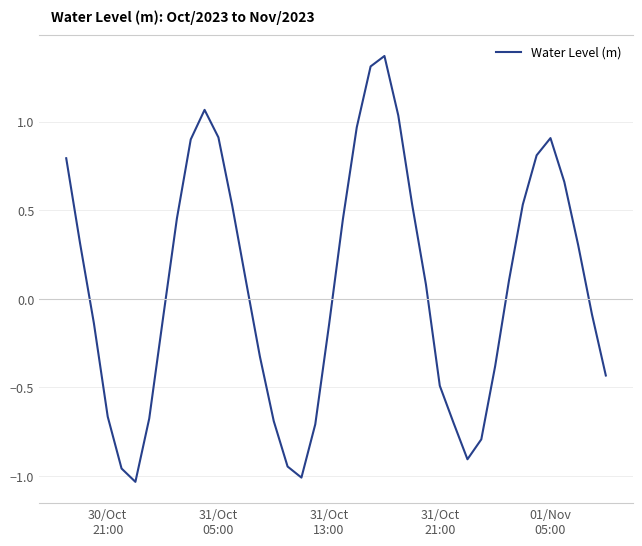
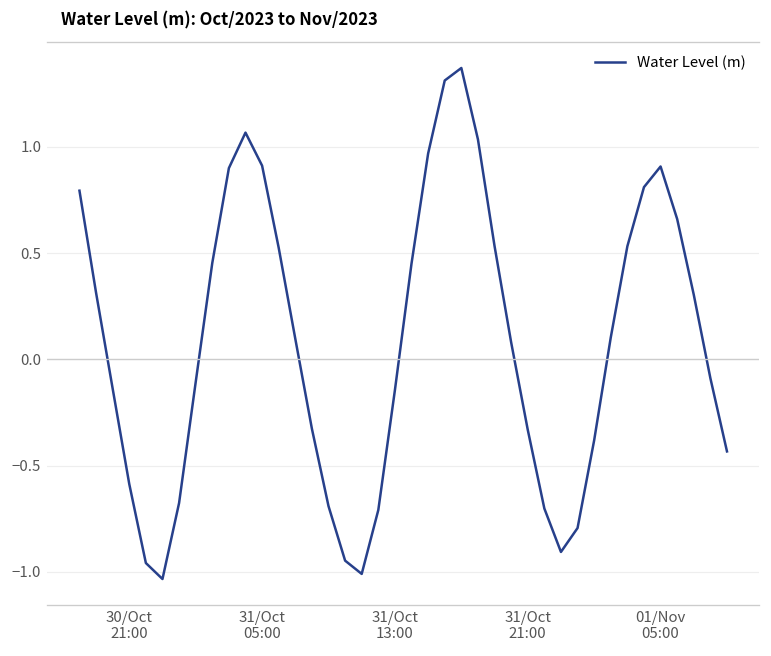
30/Oct 21:00: -0.67 -> -0.59
31/Oct 21:00: -0.49 -> -0.33
